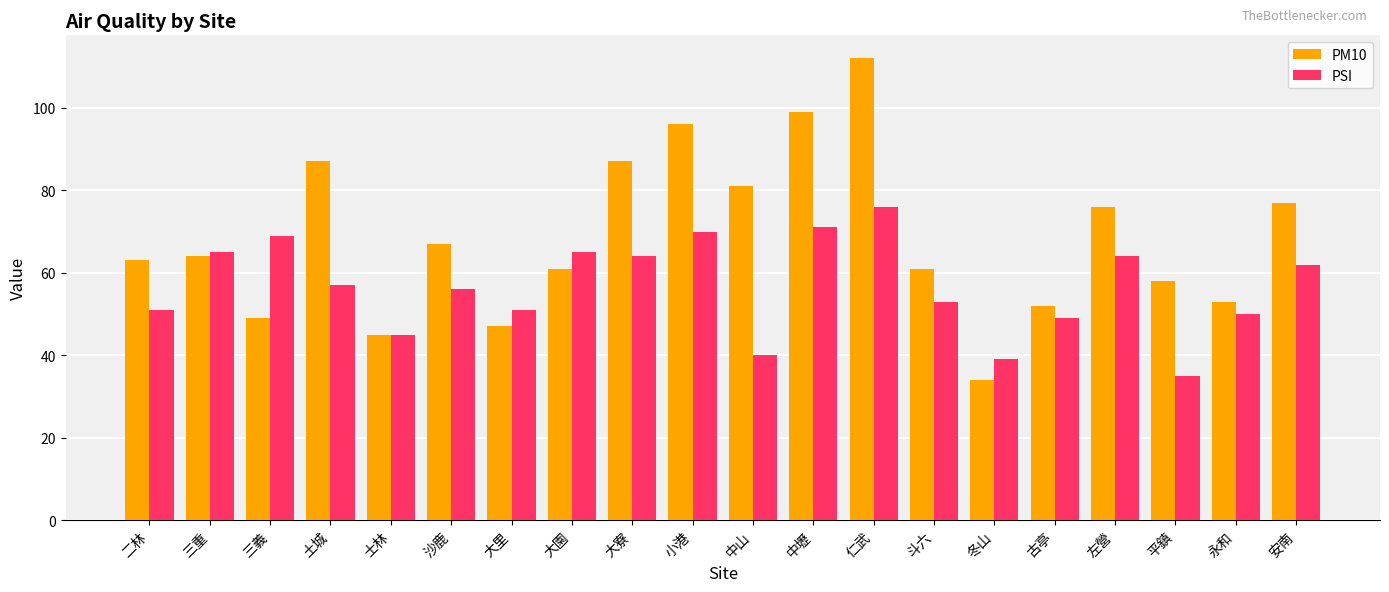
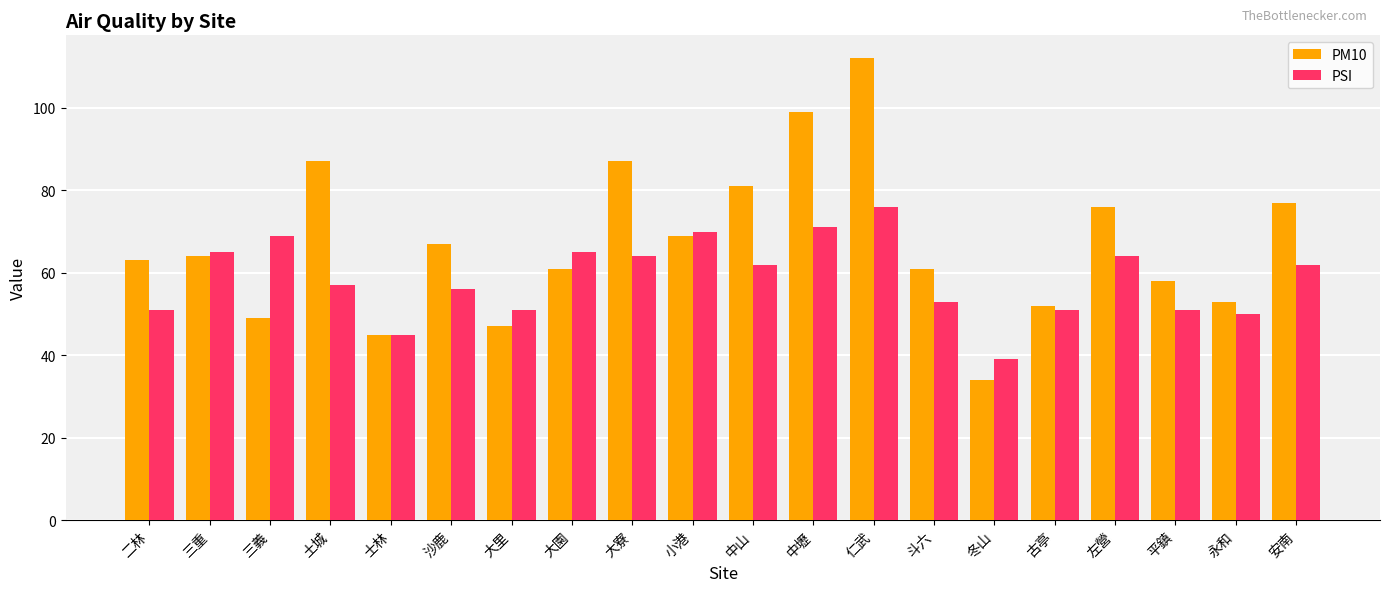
PM10, 小港: 96 -> 69
PSI, 中山: 40 -> 62
PSI, 古亭: 49 -> 51
PSI, 平鎮: 35 -> 51
